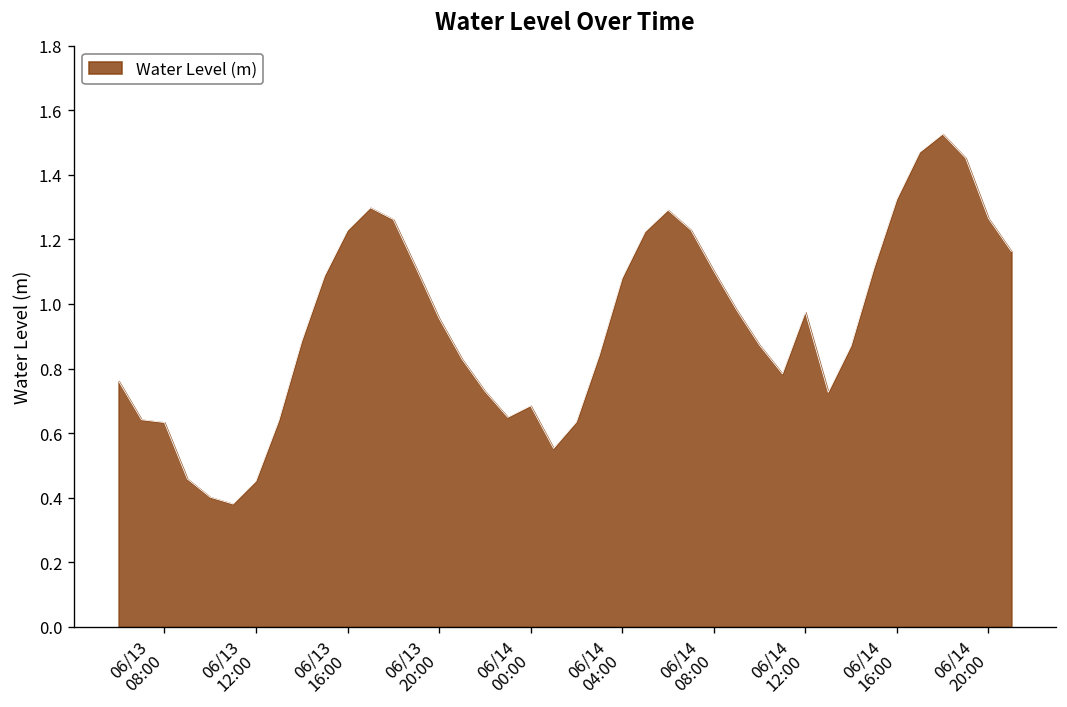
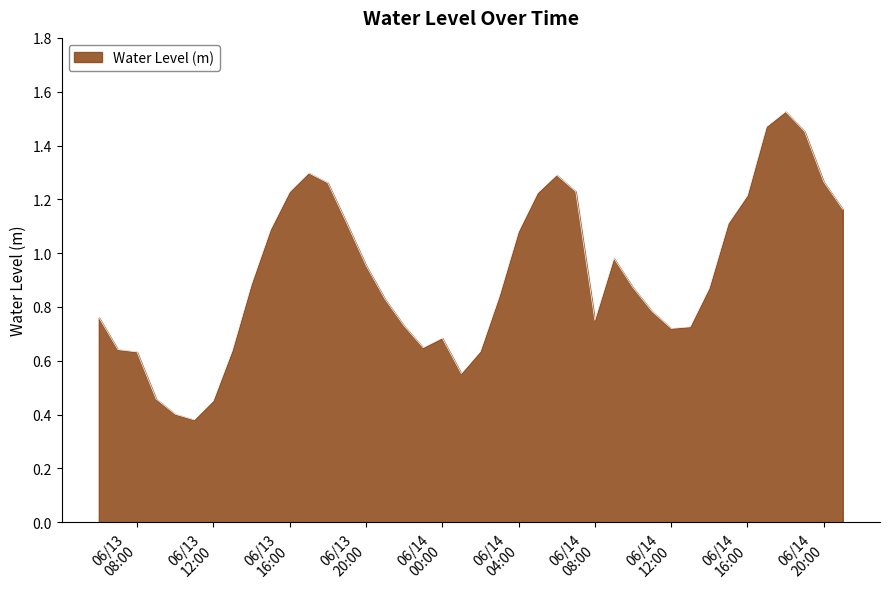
06/14 08:00: 1.10 -> 0.75
06/14 12:00: 0.97 -> 0.72
06/14 16:00: 1.32 -> 1.21
